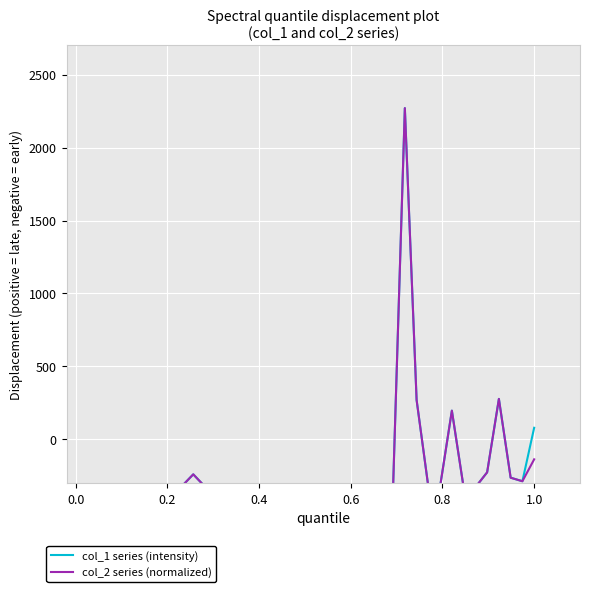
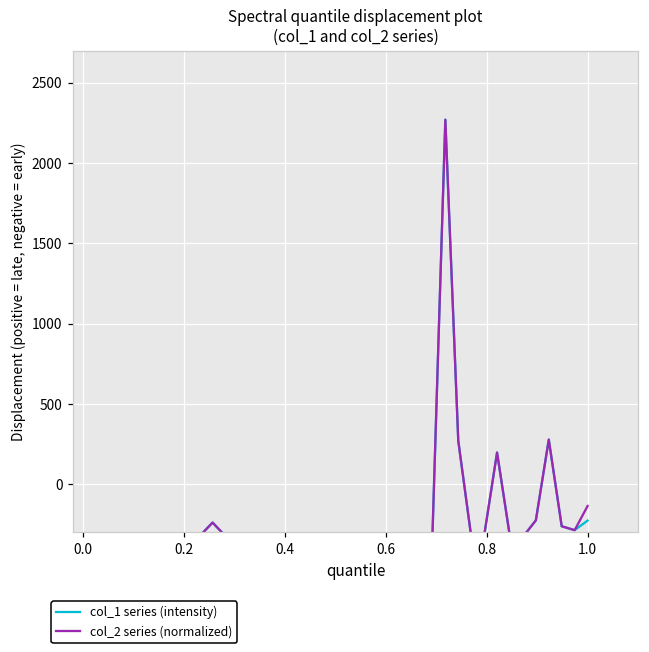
col_1 series (intensity), 1.0: 80 -> -230
